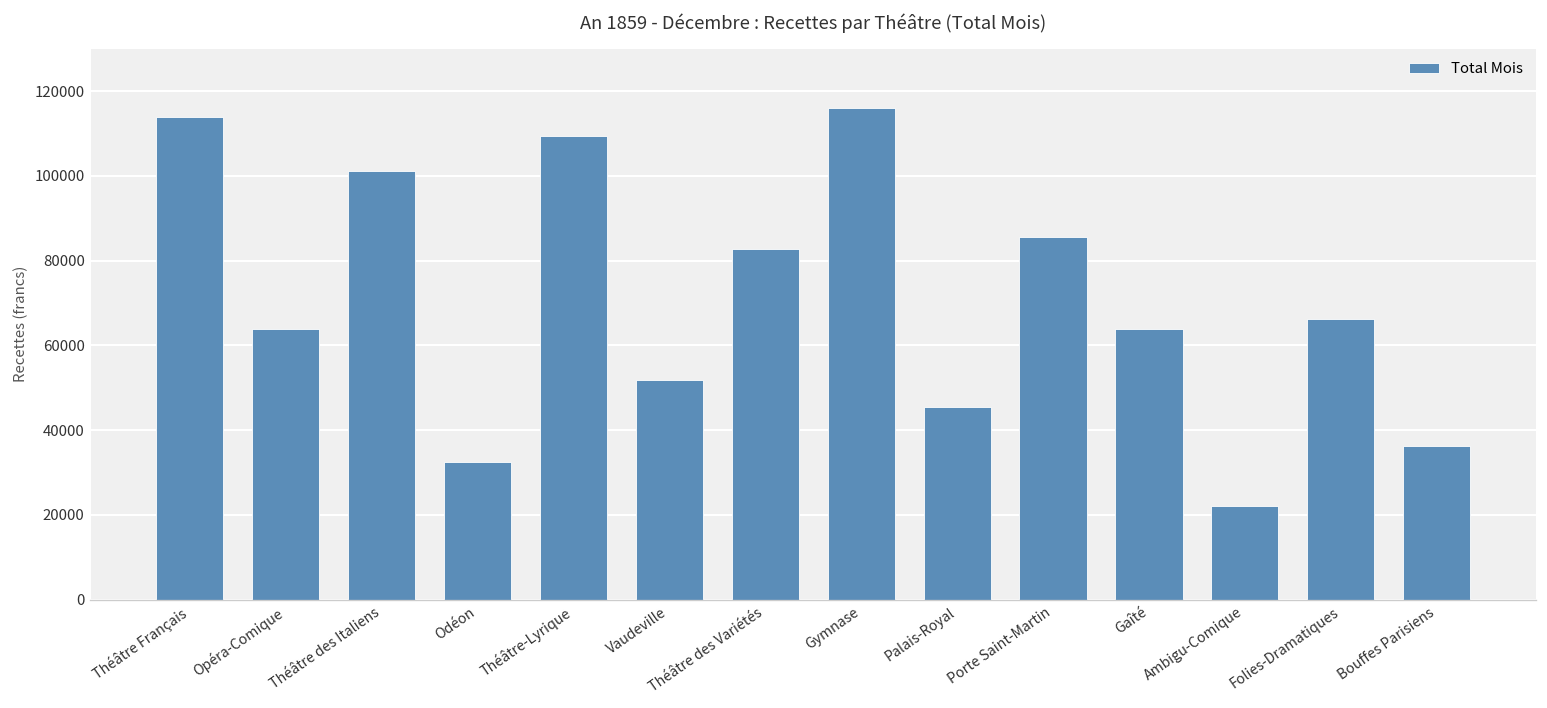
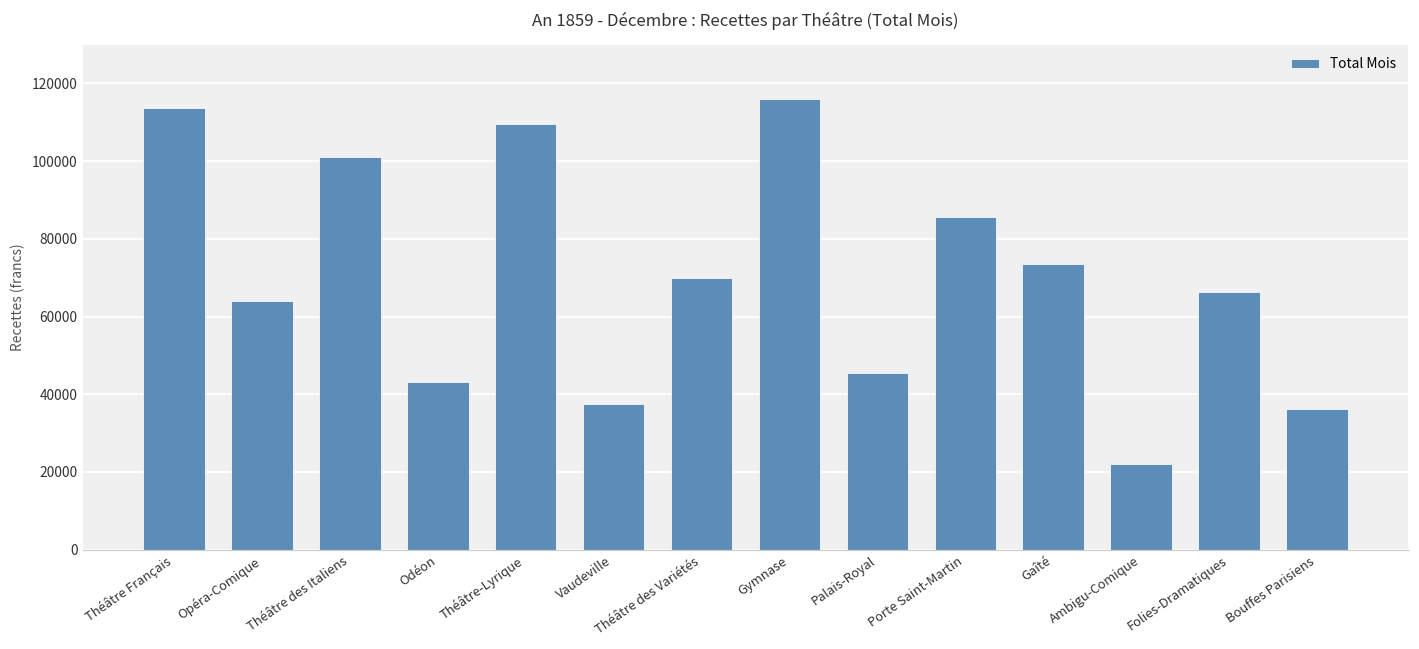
Odéon: 32000 -> 43000
Vaudeville: 52000 -> 38000
Théâtre des Variétés: 83000 -> 70000
Gaîté: 64000 -> 73000
